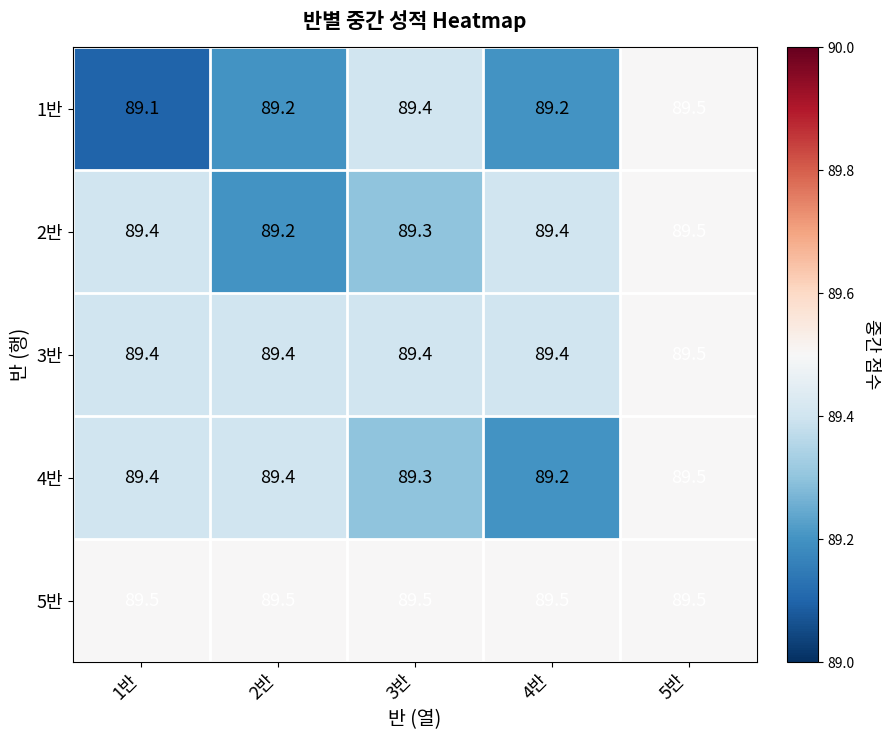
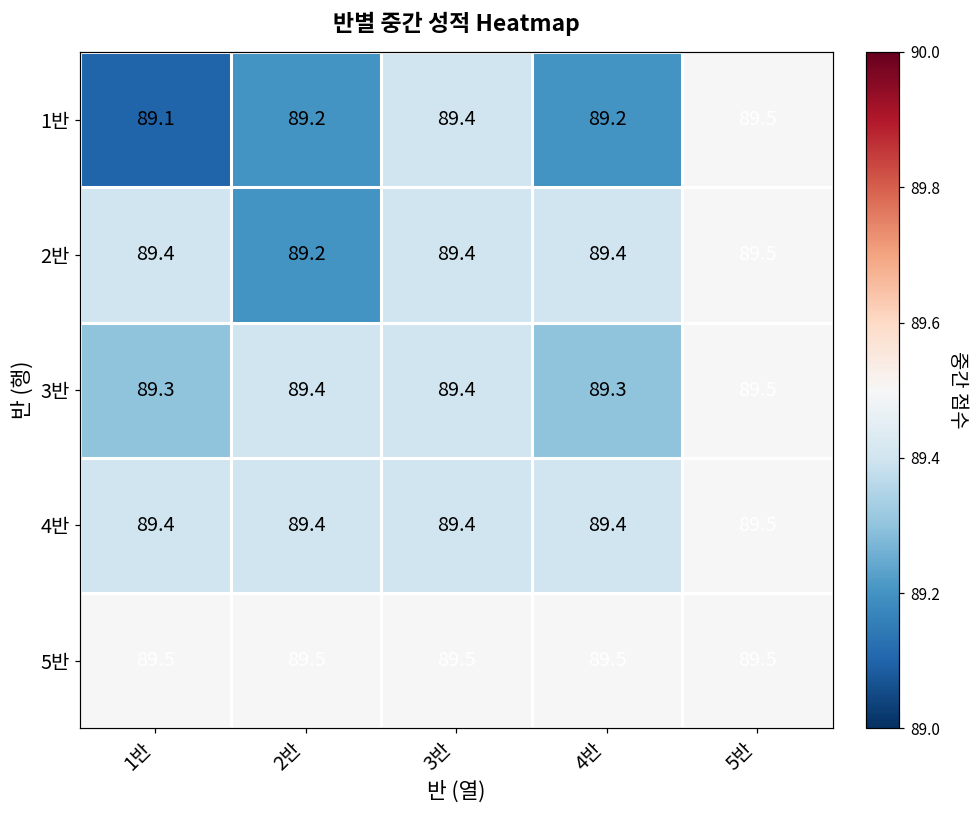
2반, 3반: 89.3 -> 89.4
3반, 1반: 89.4 -> 89.3
3반, 4반: 89.4 -> 89.3
4반, 3반: 89.3 -> 89.4
4반, 4반: 89.2 -> 89.4
